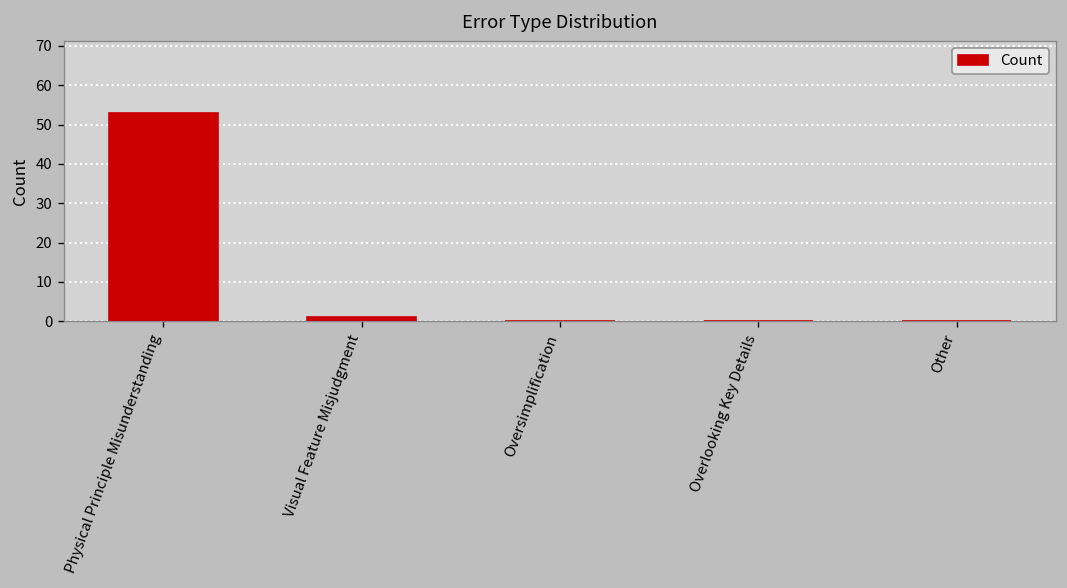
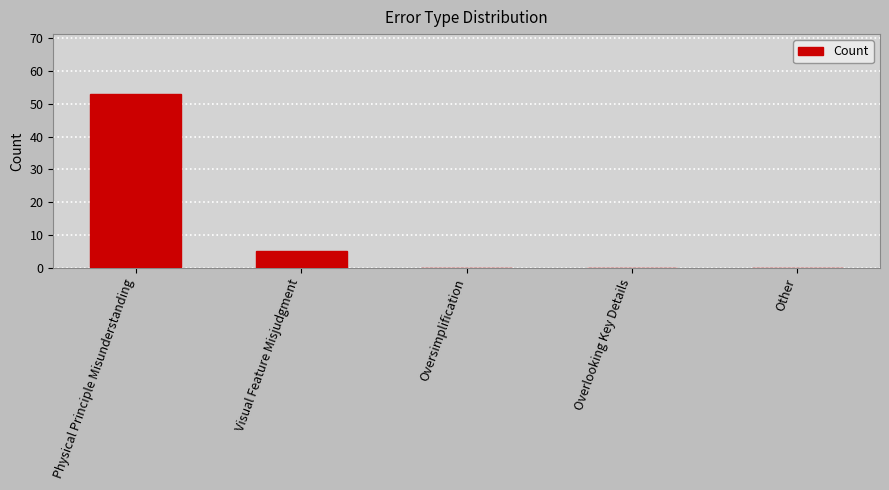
Visual Feature Misjudgment: 1 -> 5
